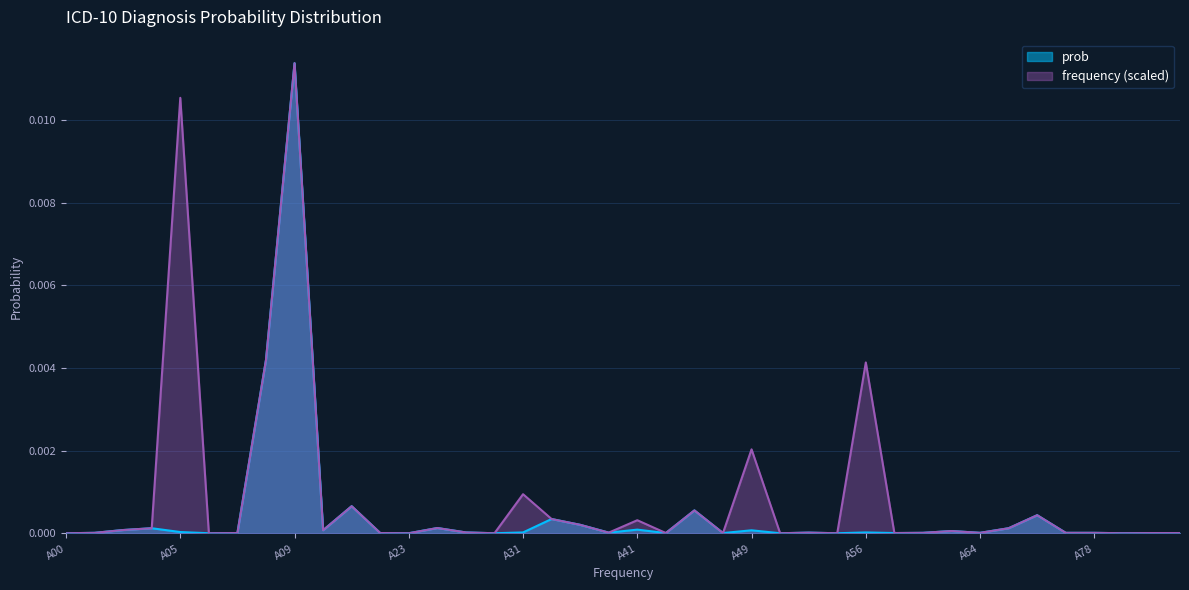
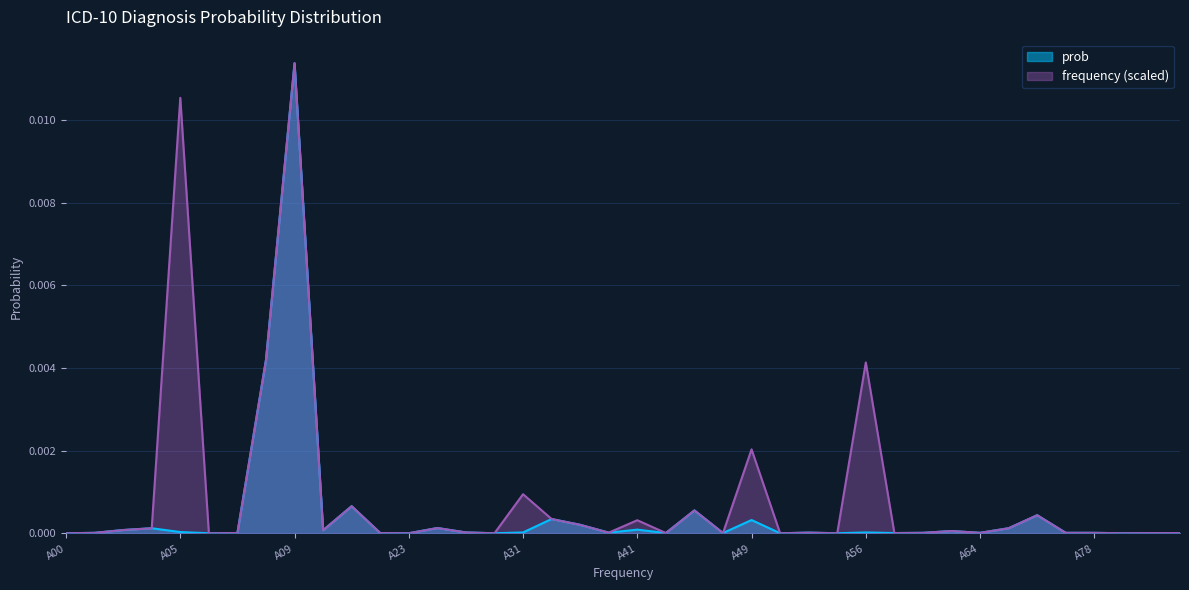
prob, A49: 0.0001 -> 0.0003
